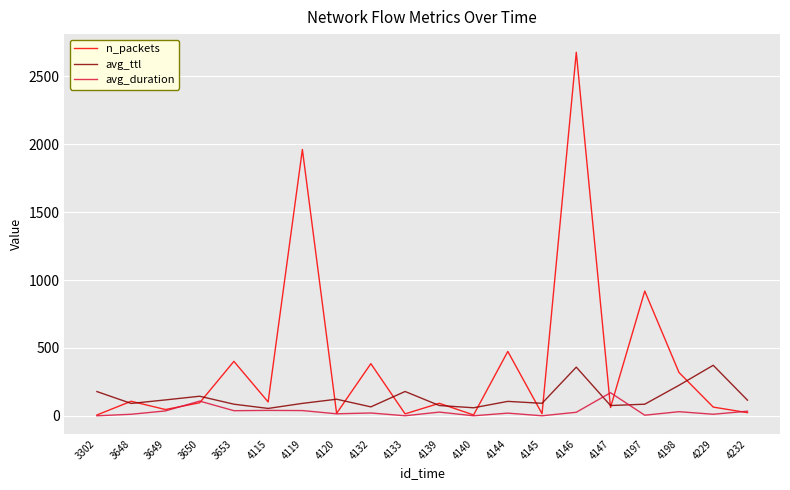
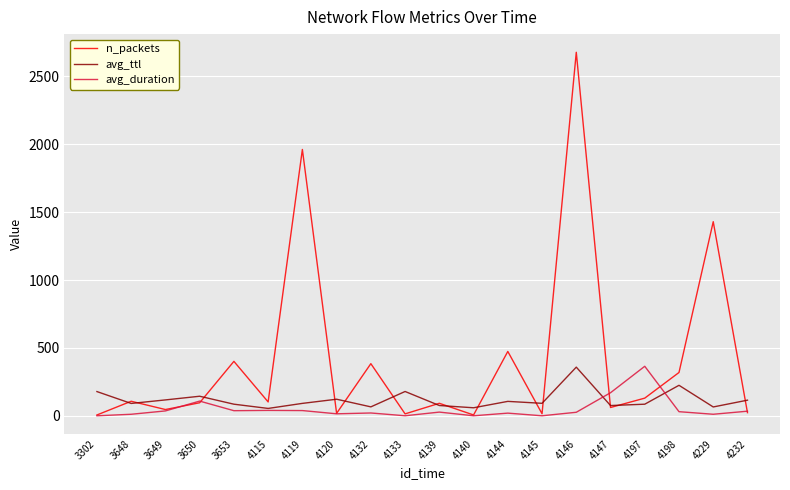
n_packets, 4197: 920 -> 130
avg_duration, 4197: 0 -> 360
n_packets, 4229: 60 -> 1430
avg_ttl, 4229: 370 -> 70
